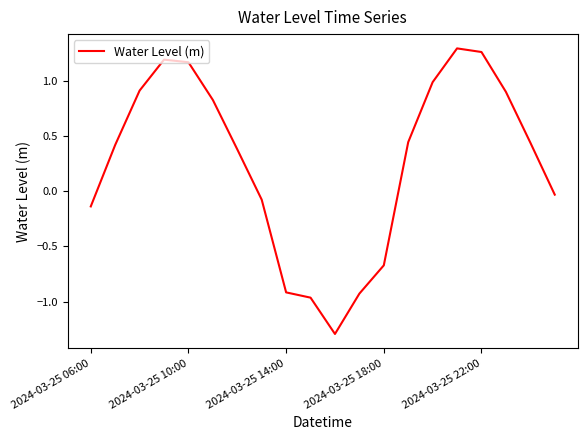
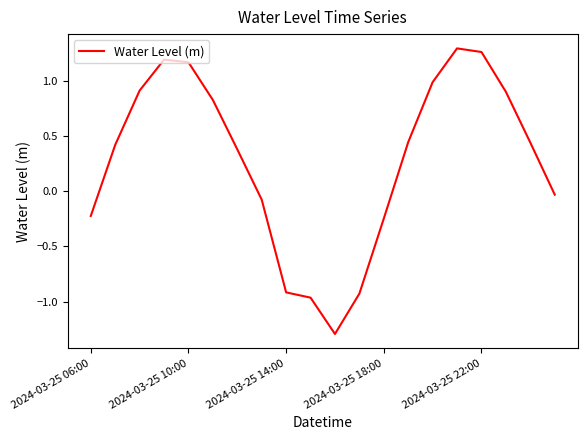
2024-03-25 06:00: -0.14 -> -0.22
2024-03-25 18:00: -0.67 -> -0.25
